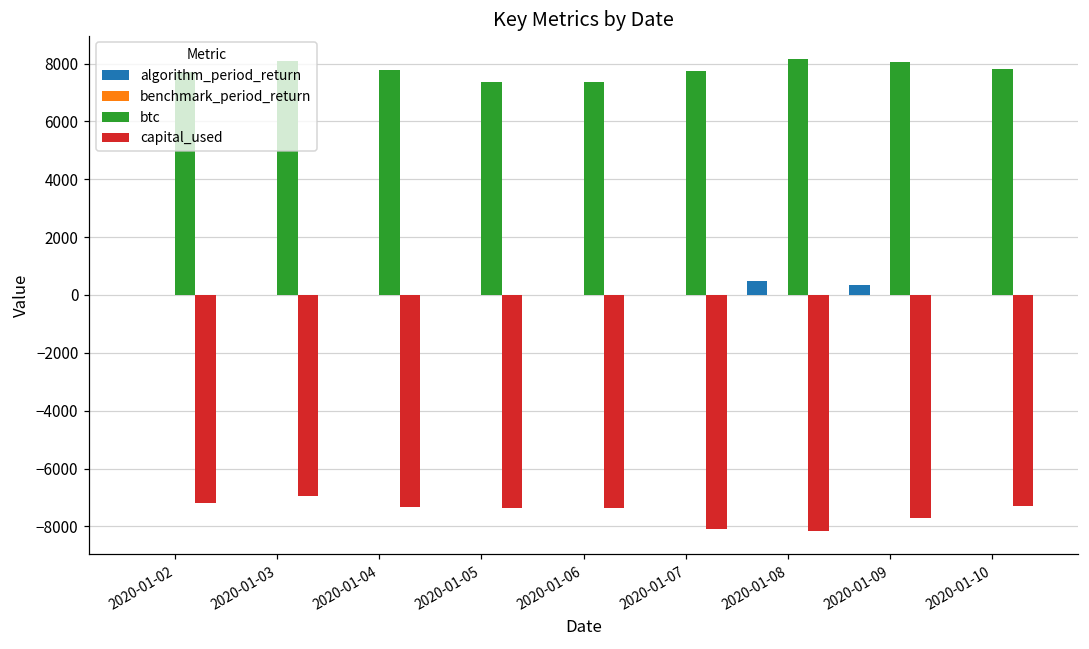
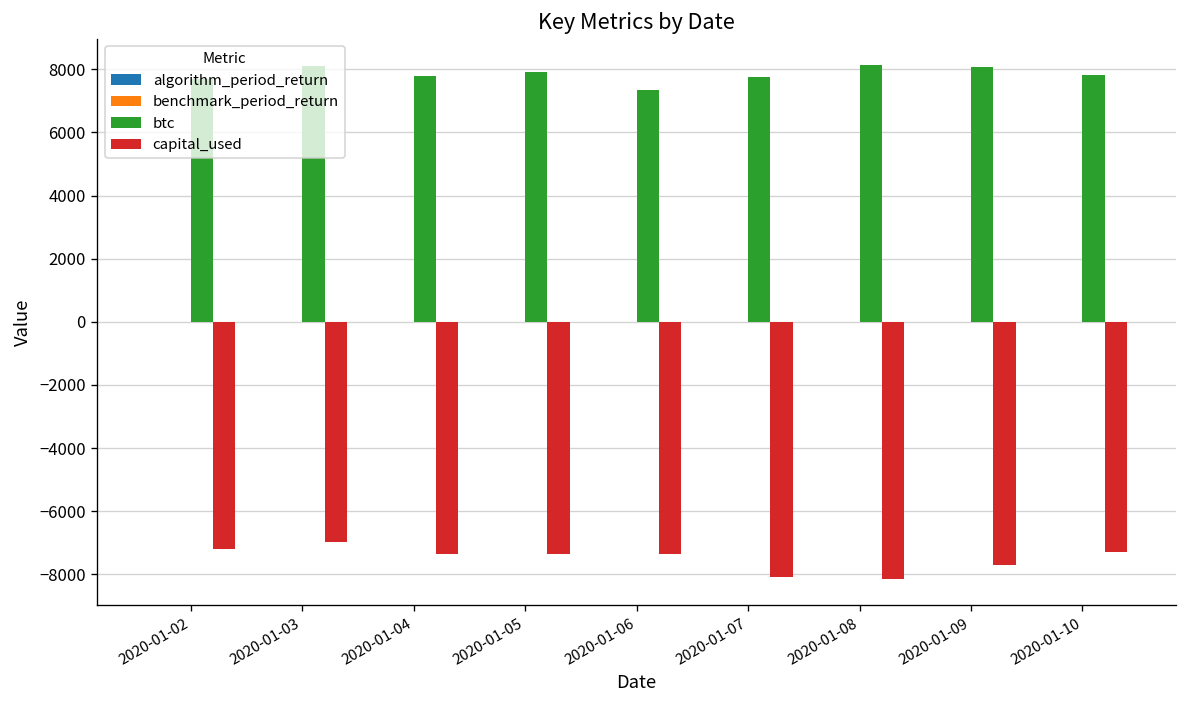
btc, 2020-01-05: 7400 -> 7900
algorithm_period_return, 2020-01-08: 500 -> 0
algorithm_period_return, 2020-01-09: 300 -> 0
